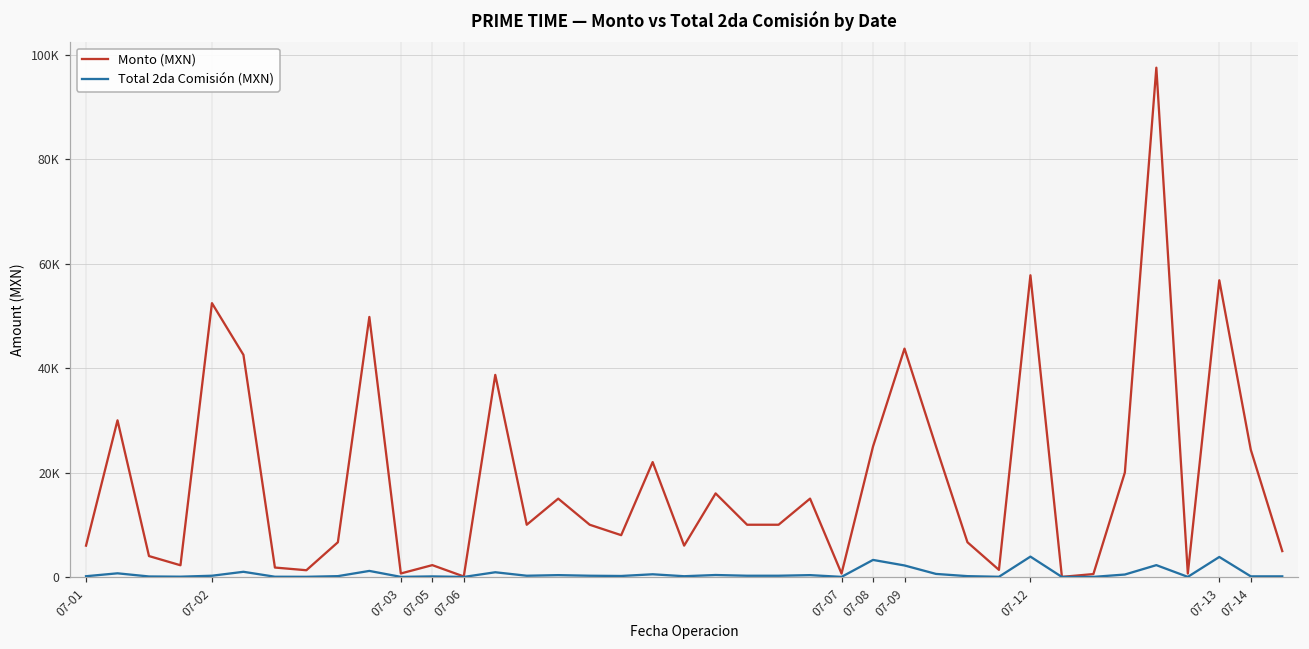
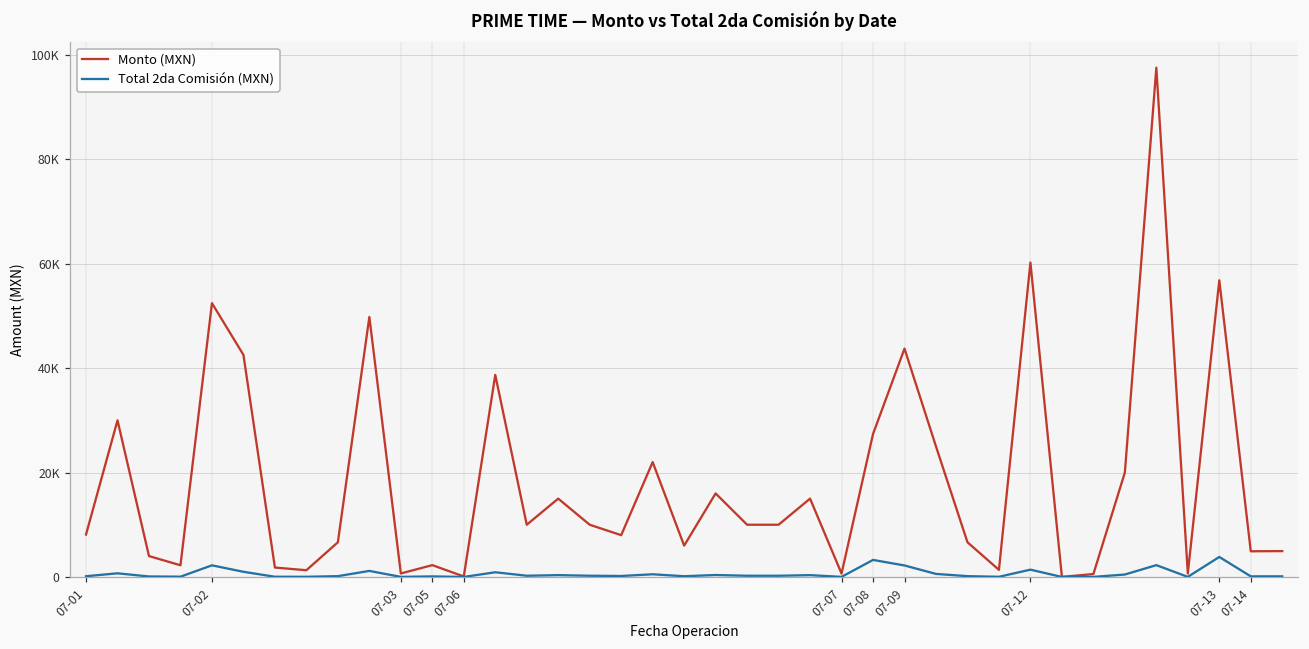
Monto (MXN), 07-01: 6000 -> 8000
Total 2da Comisión (MXN), 07-02: 0 -> 2000
Monto (MXN), 07-08: 25000 -> 27000
Monto (MXN), 07-12: 58000 -> 60000
Total 2da Comisión (MXN), 07-12: 4000 -> 1000
Monto (MXN), 07-14: 24000 -> 5000
